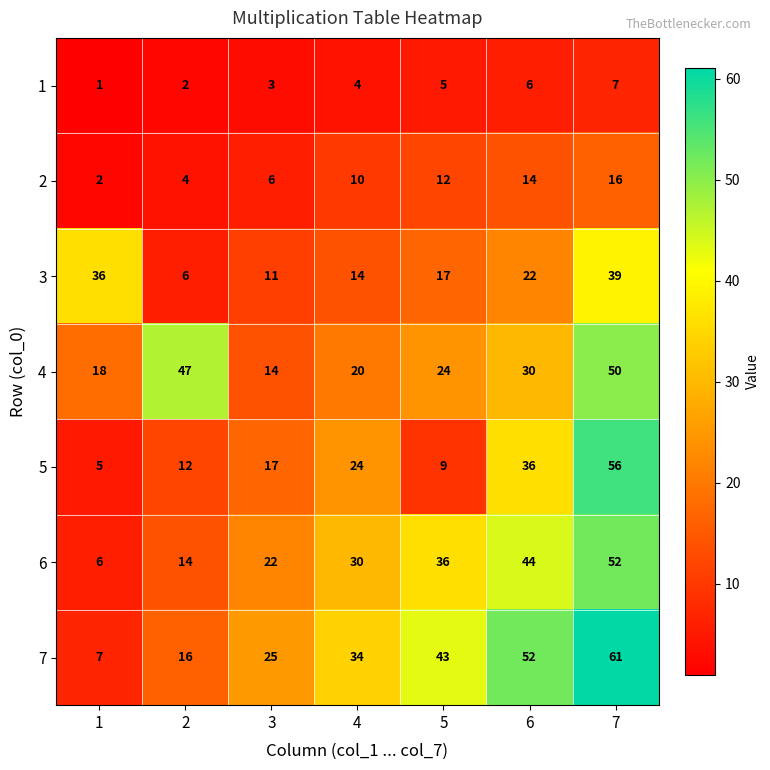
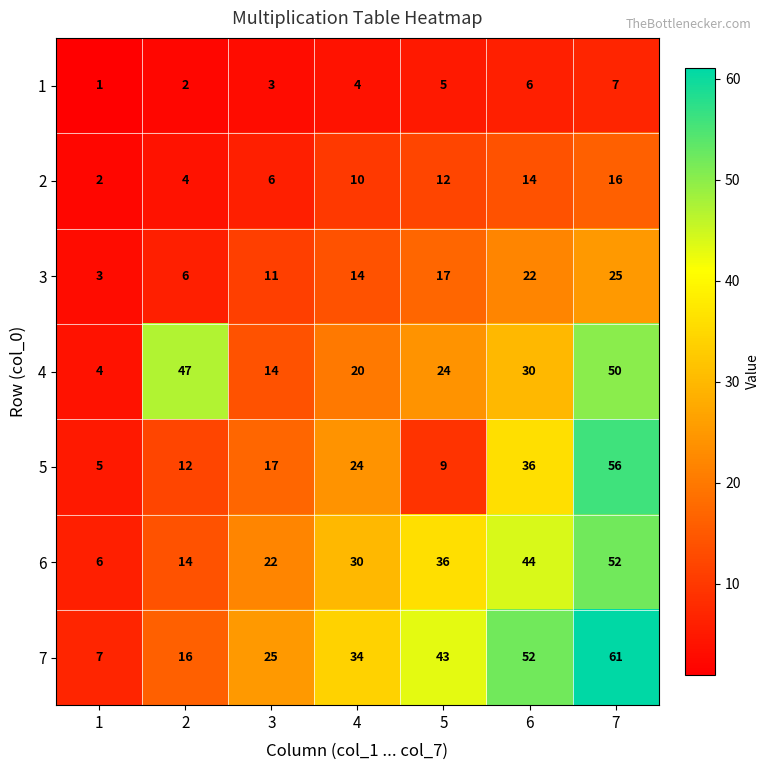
3, 1: 36 -> 3
3, 7: 39 -> 25
4, 1: 18 -> 4
